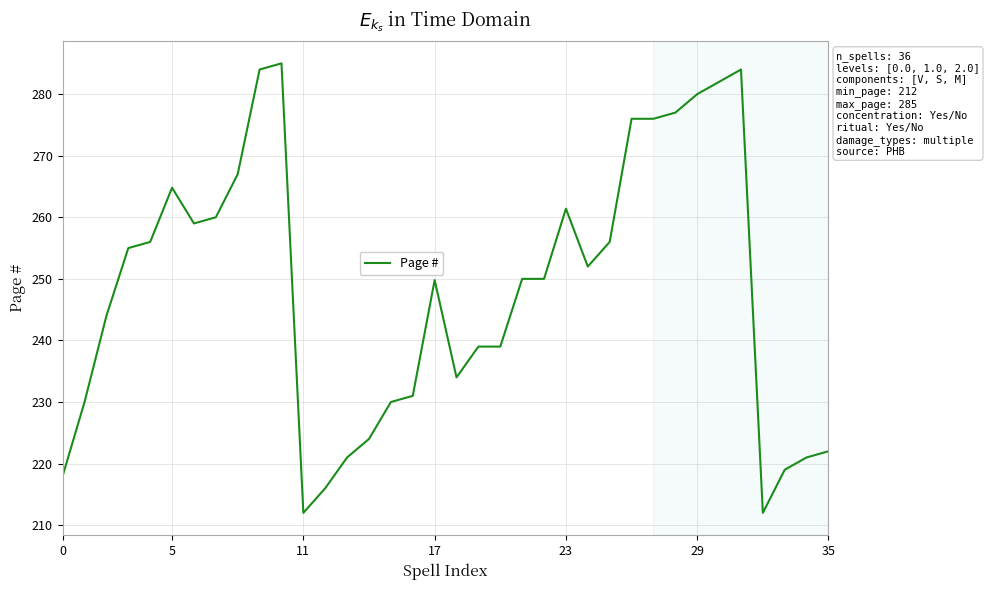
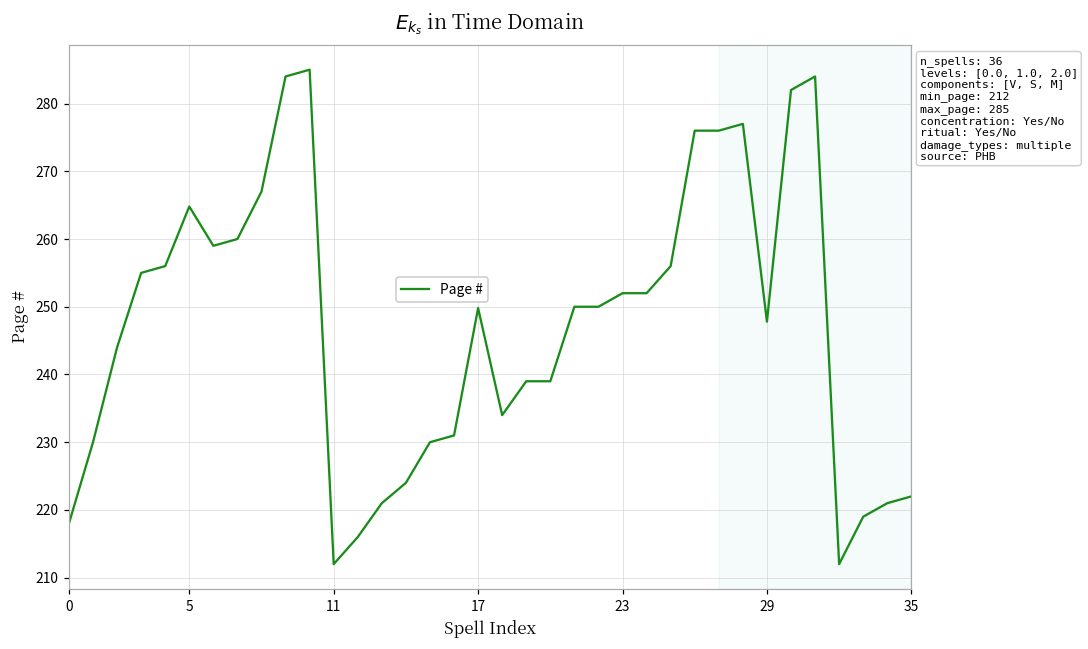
23: 261 -> 252
29: 280 -> 248
